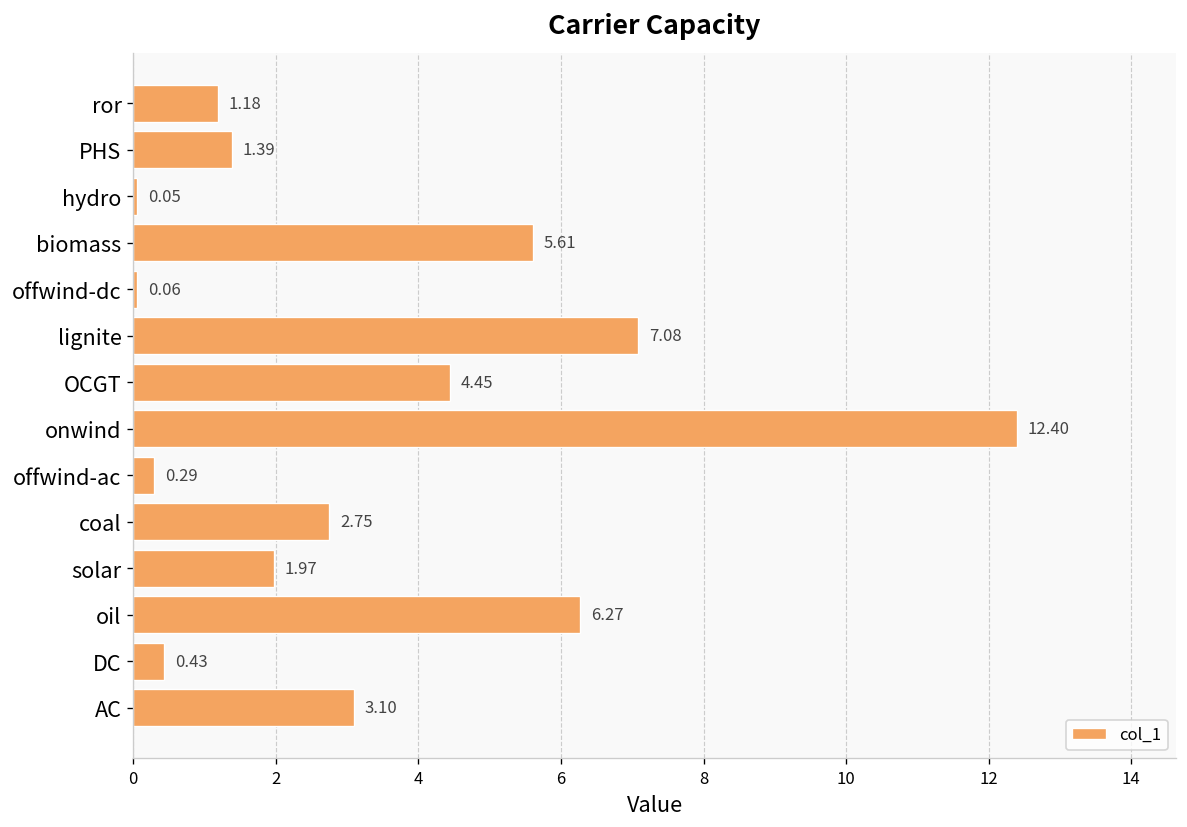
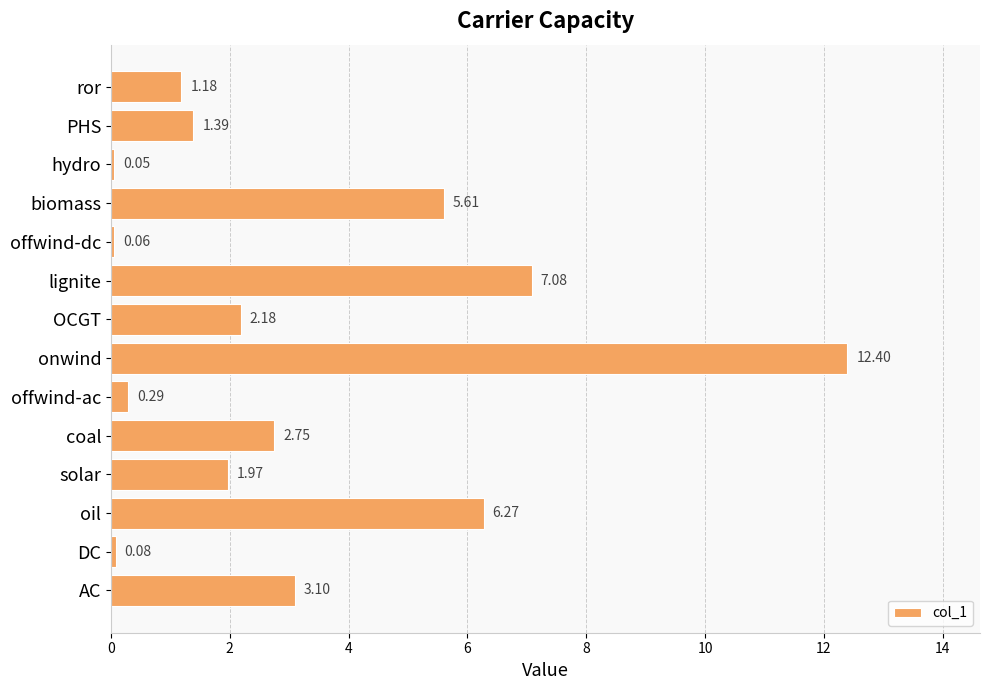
OCGT: 4.45 -> 2.18
DC: 0.43 -> 0.08
